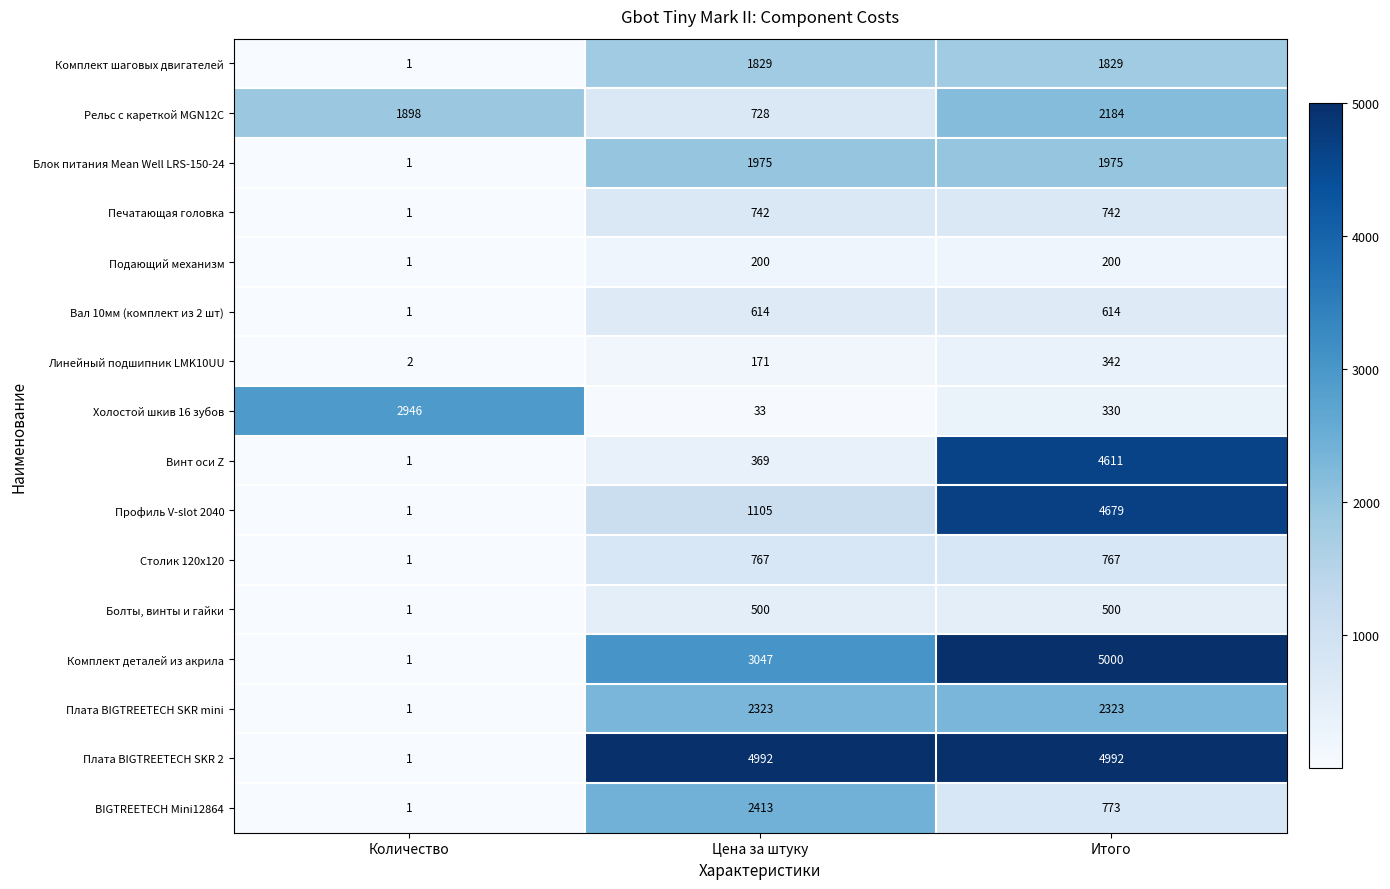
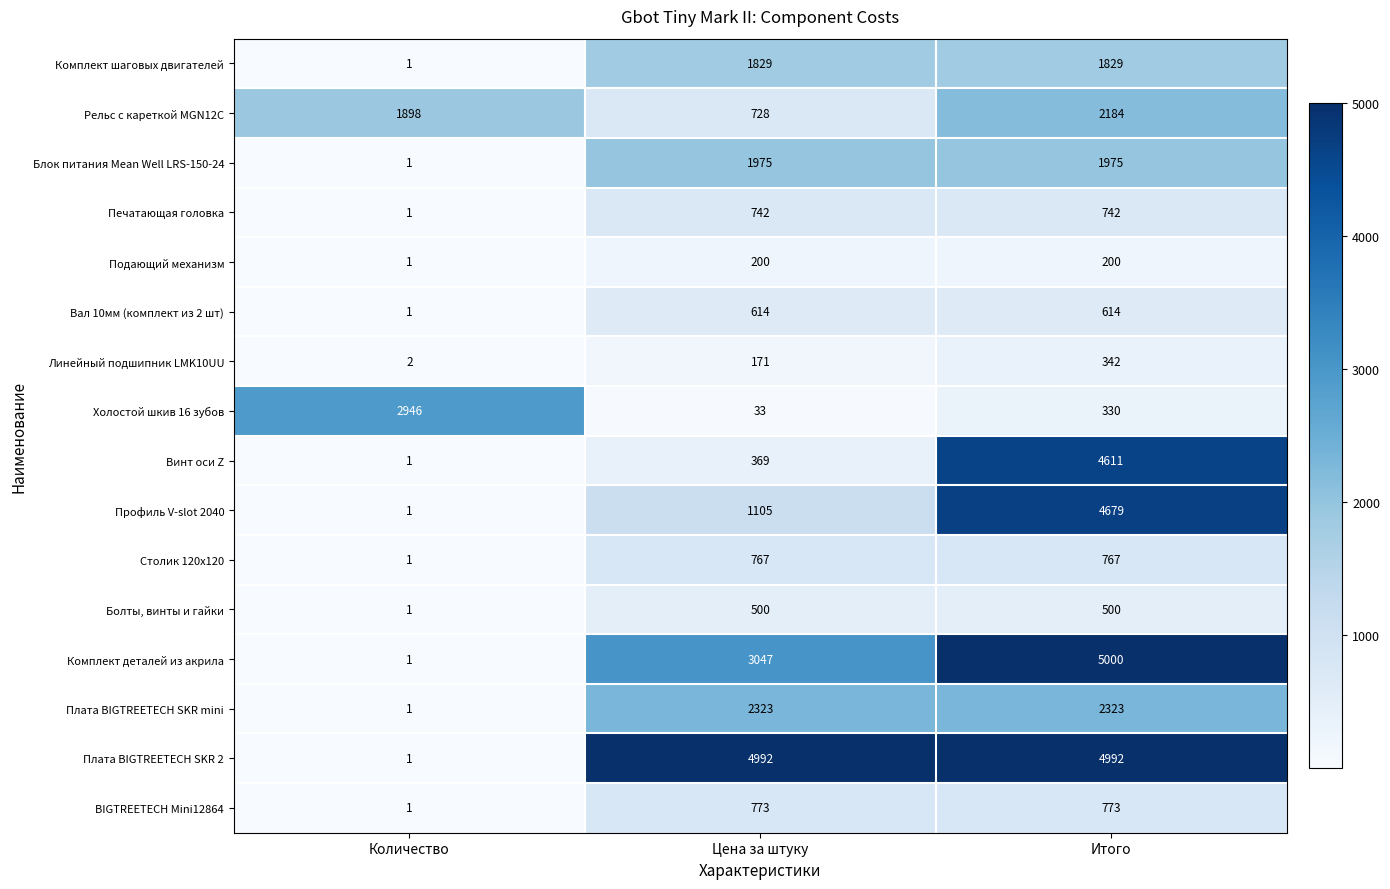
BIGTREETECH Mini12864, Цена за штуку: 2413 -> 773
